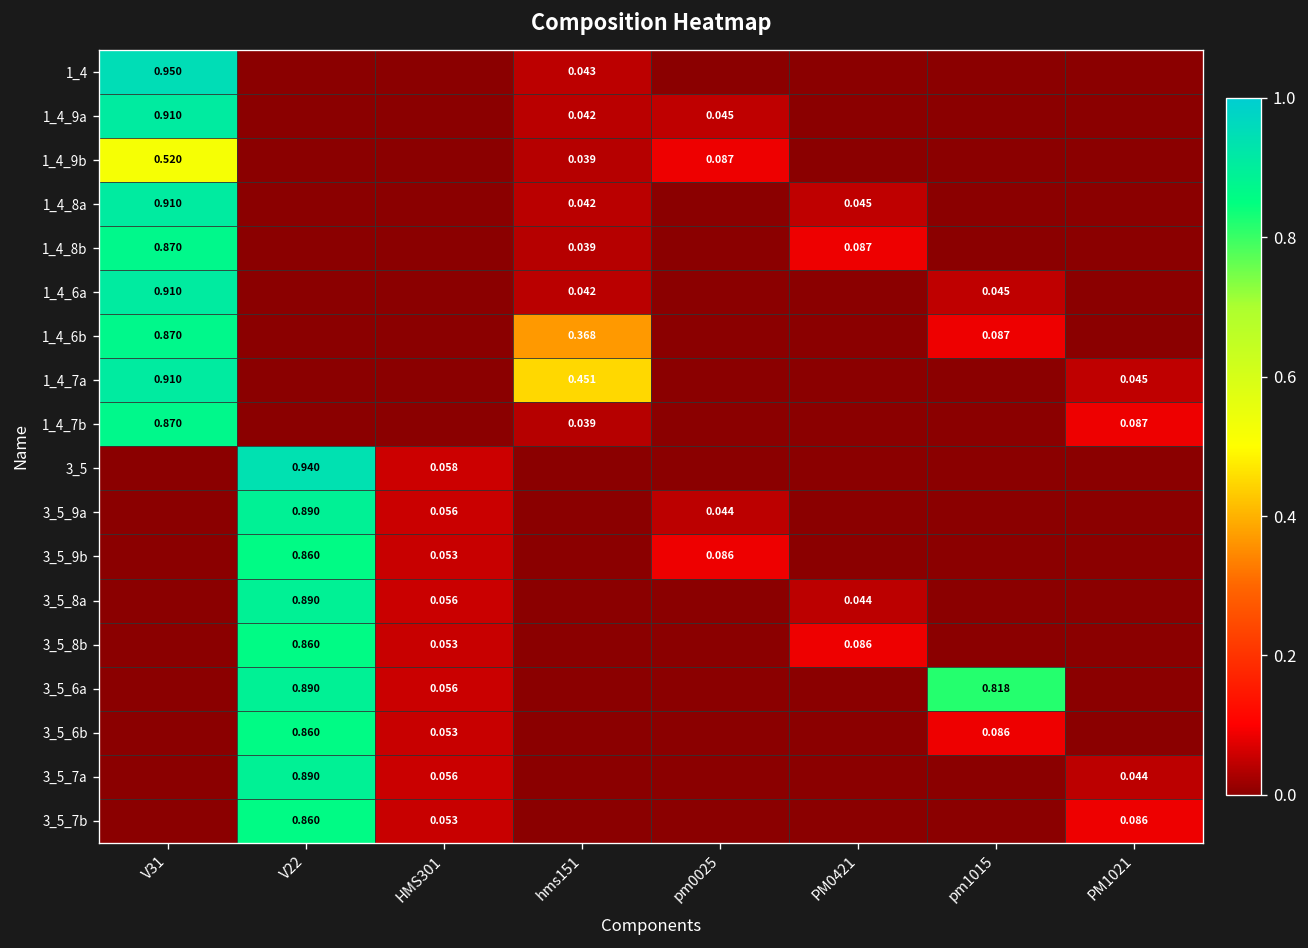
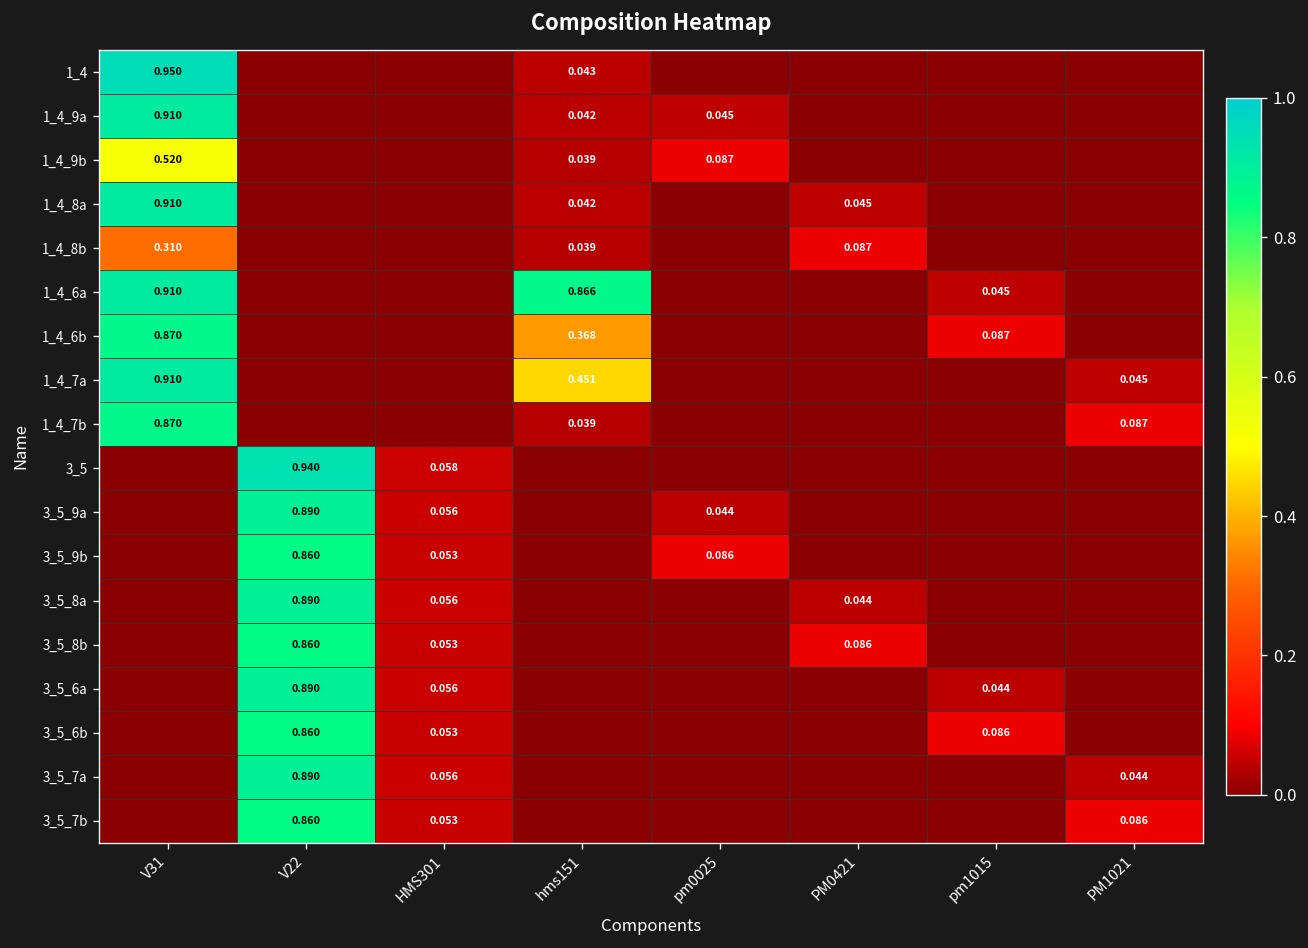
1_4_8b, V31: 0.870 -> 0.310
1_4_6a, hms151: 0.042 -> 0.866
3_5_6a, pm1015: 0.818 -> 0.044
